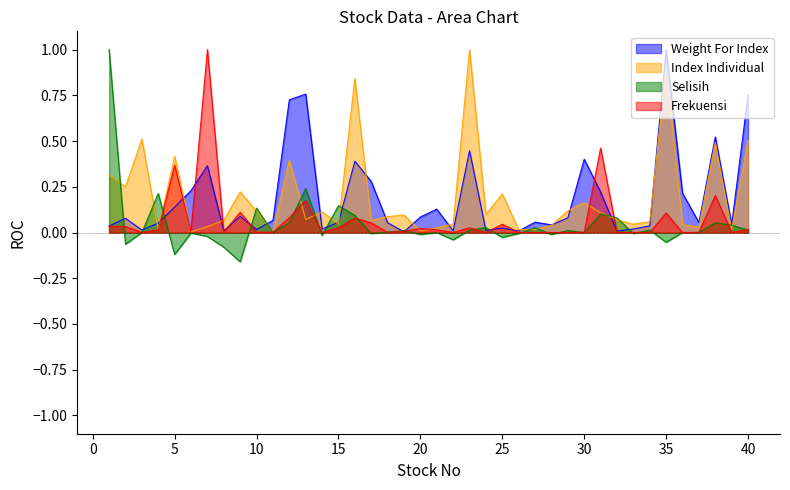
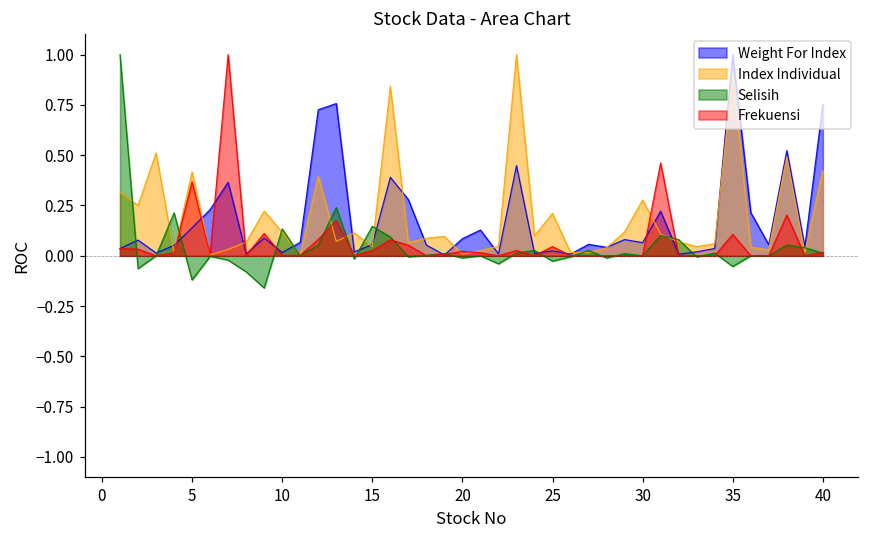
Weight For Index, 30: 0.40 -> 0.07
Index Individual, 30: 0.16 -> 0.28
Index Individual, 40: 0.50 -> 0.42
